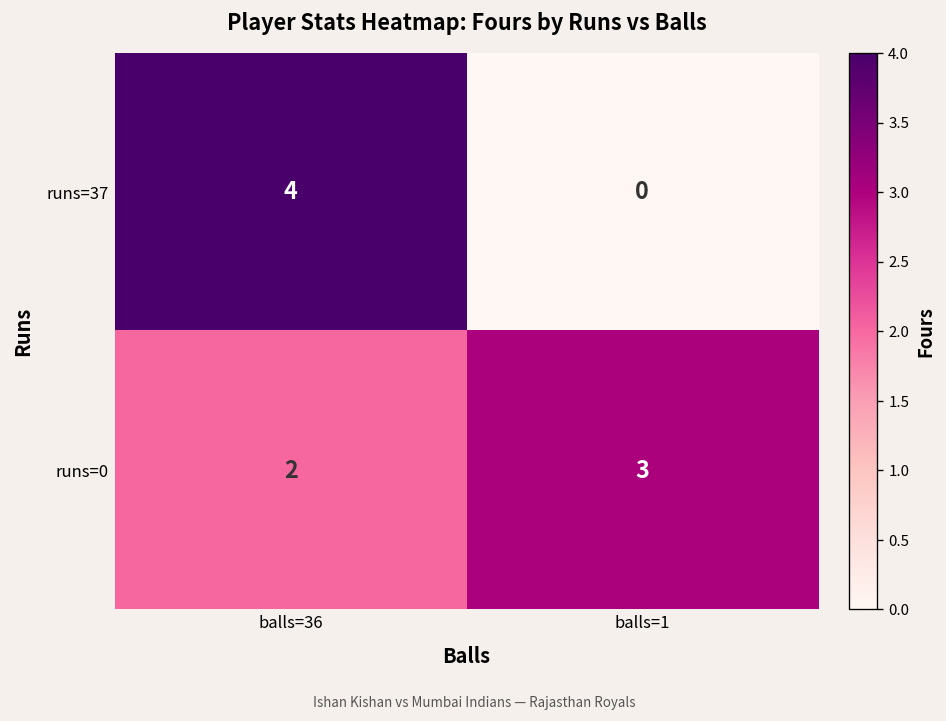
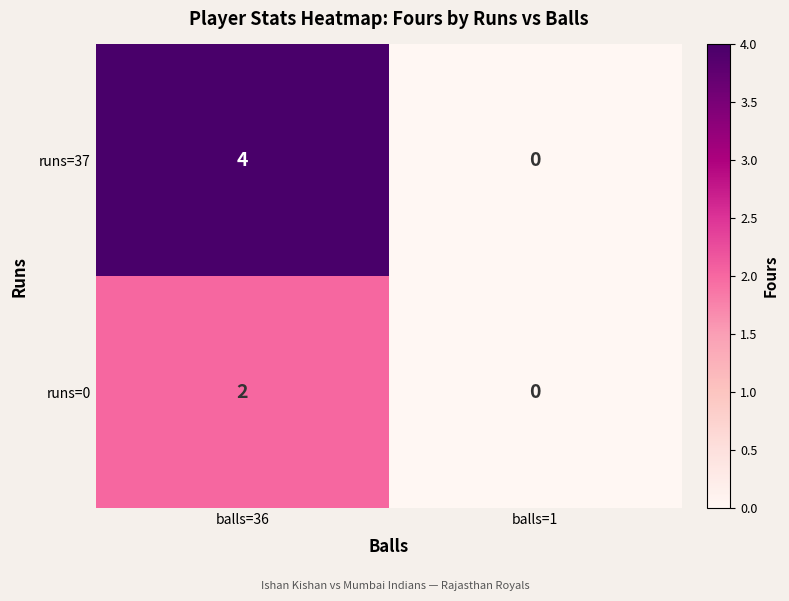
runs=0, balls=1: 3 -> 0
